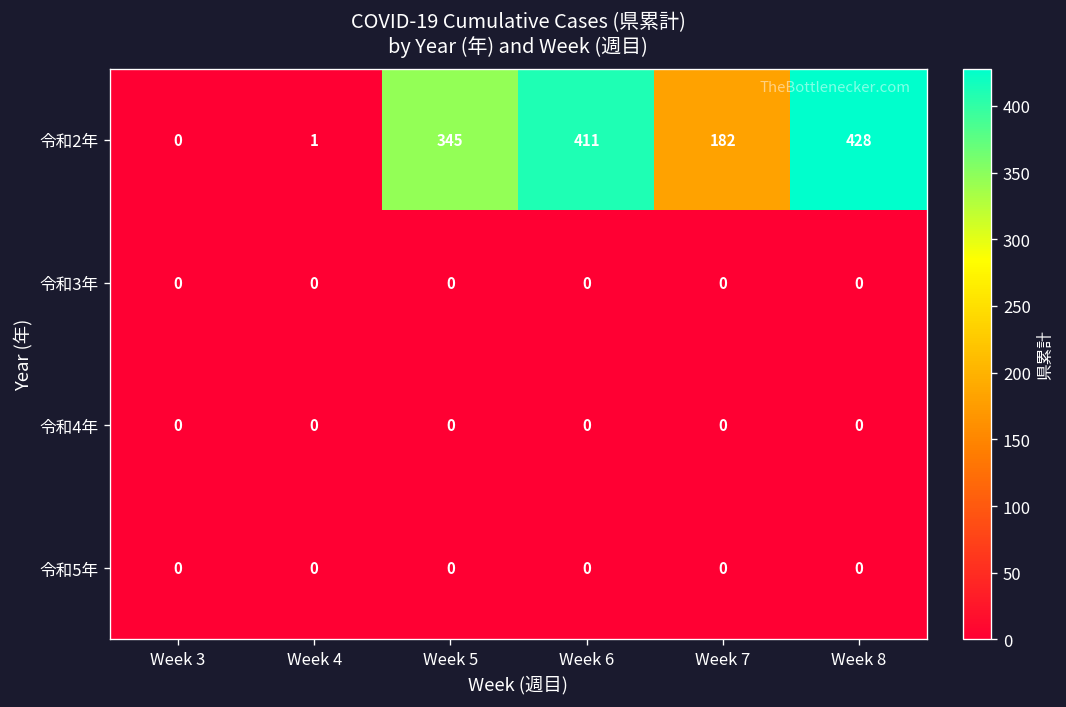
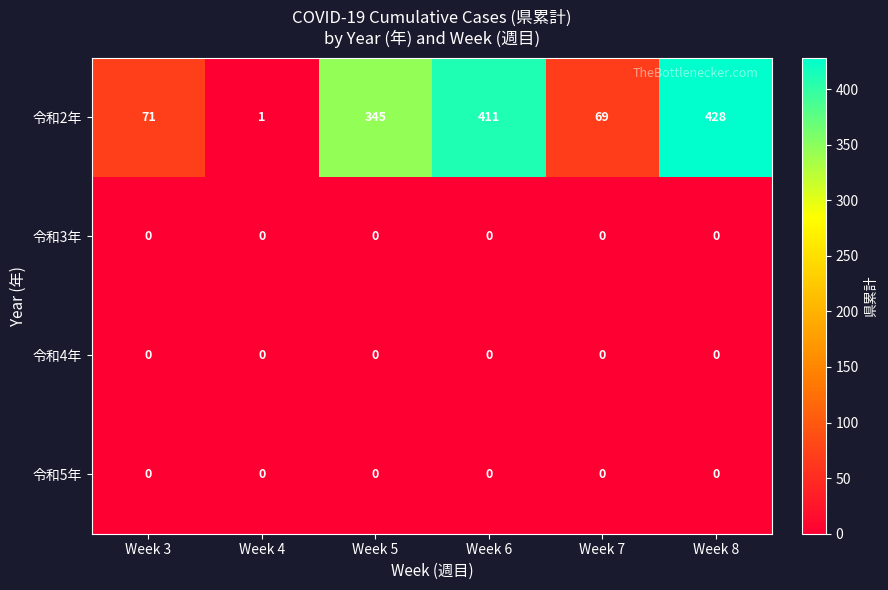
令和2年, Week 3: 0 -> 71
令和2年, Week 7: 182 -> 69
